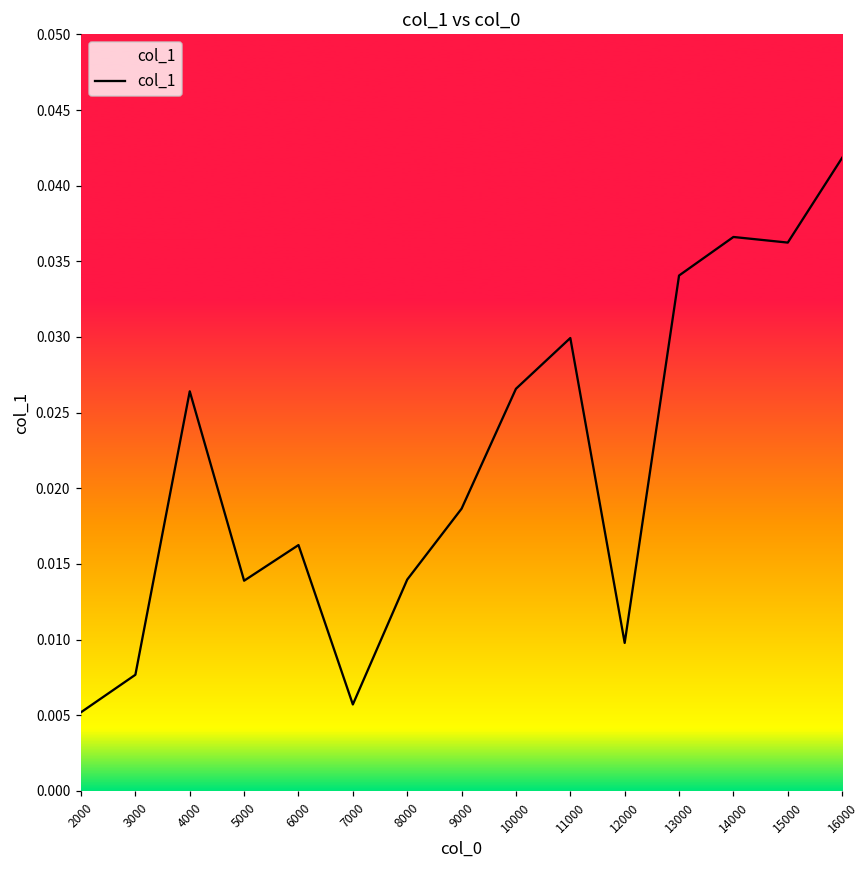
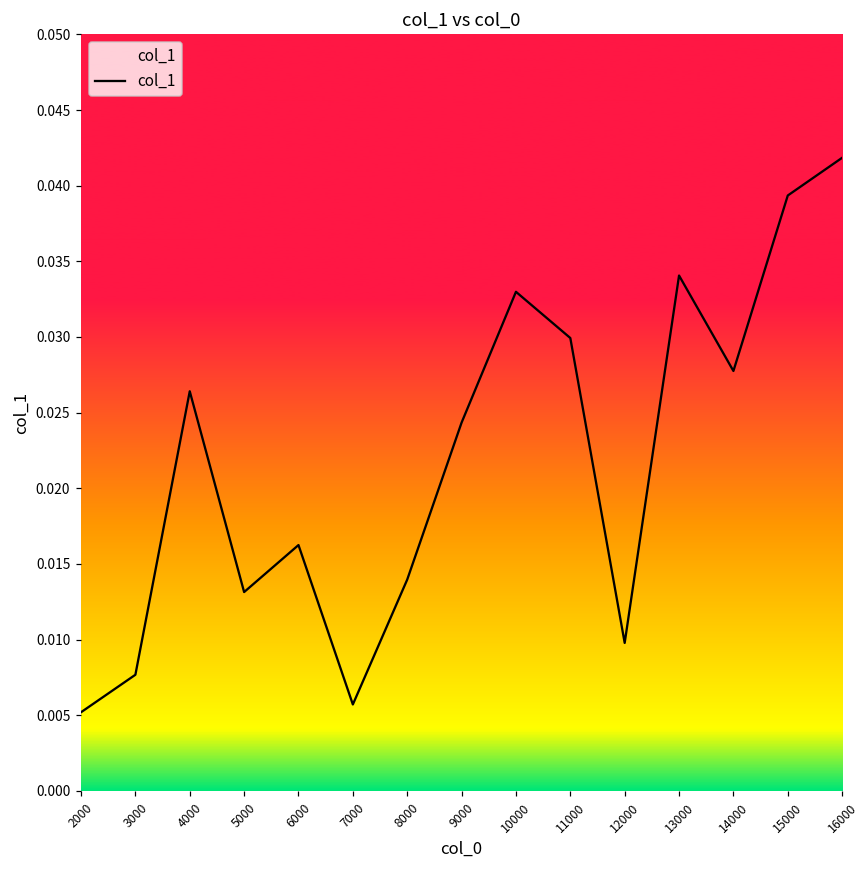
5000: 0.0139 -> 0.0131
9000: 0.0187 -> 0.0243
10000: 0.0266 -> 0.0330
14000: 0.0366 -> 0.0278
15000: 0.0362 -> 0.0394
